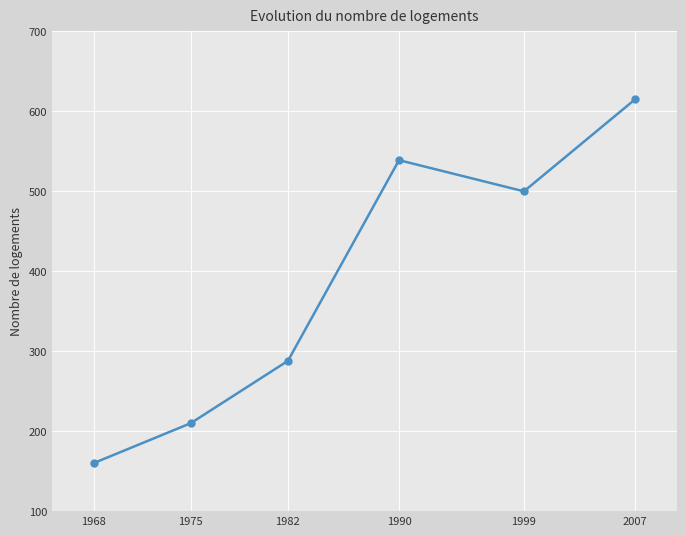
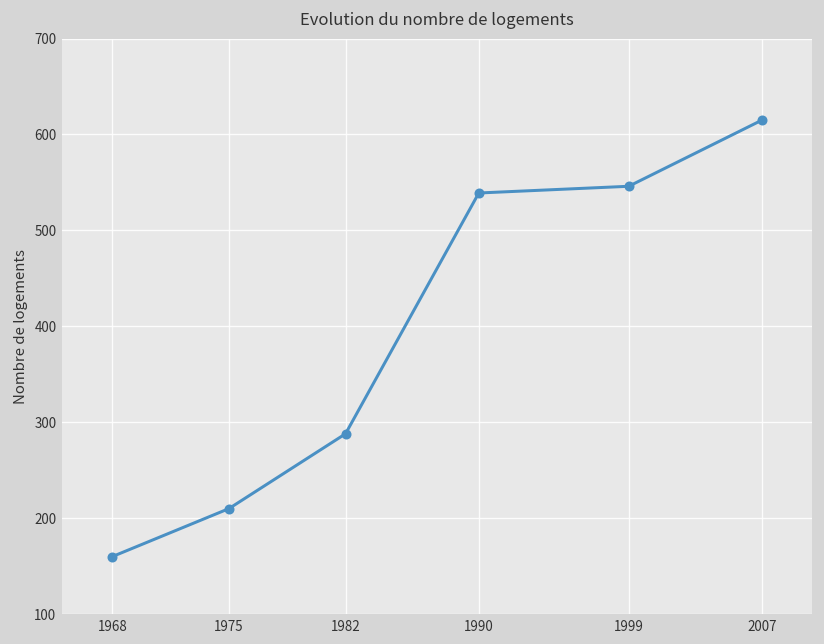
1999: 500 -> 550
